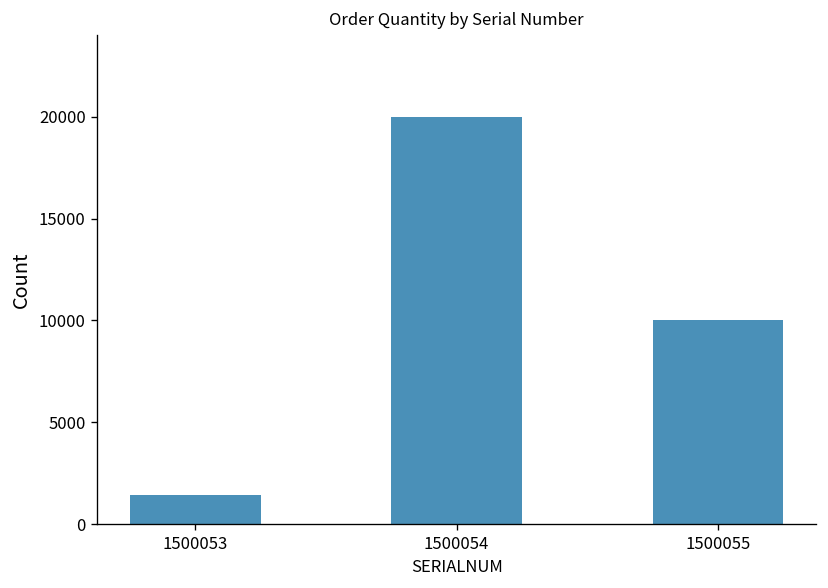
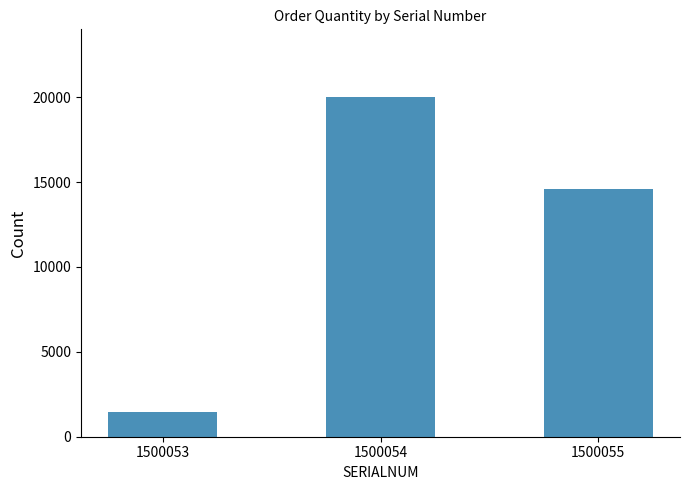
1500055: 10000 -> 14600
